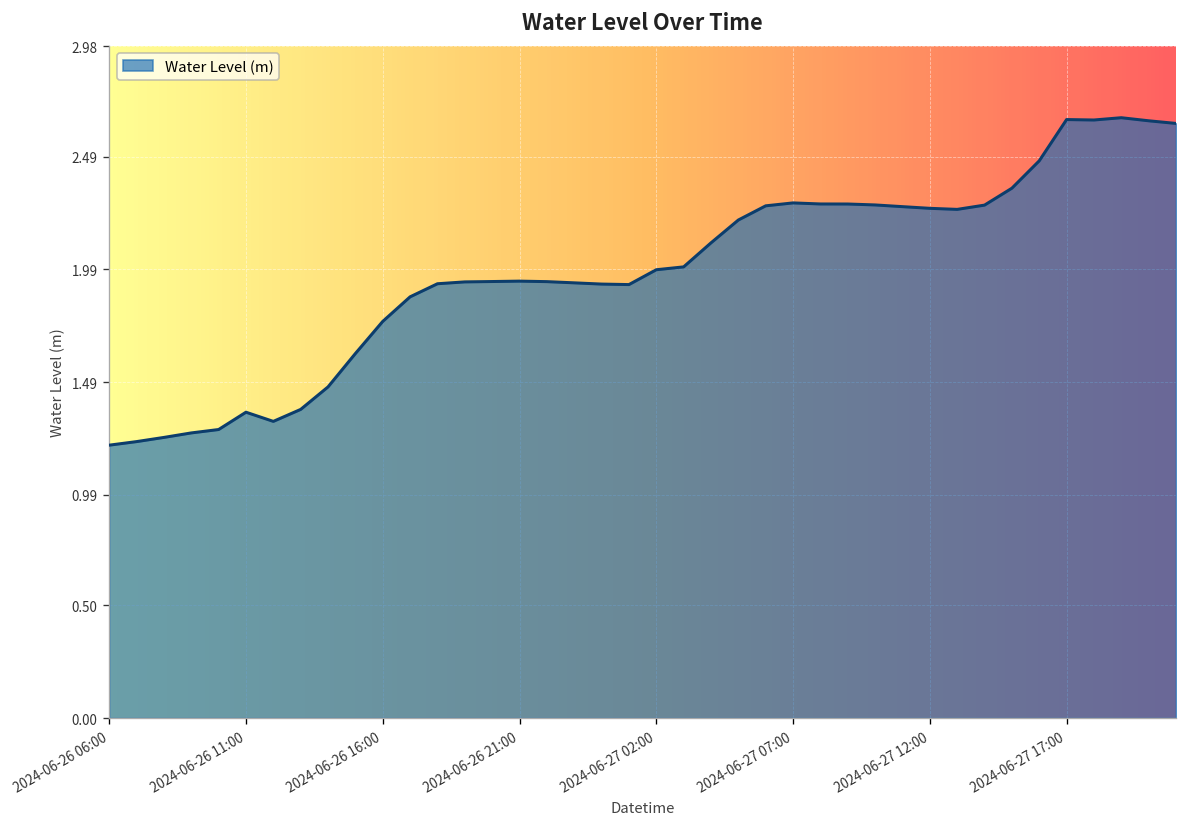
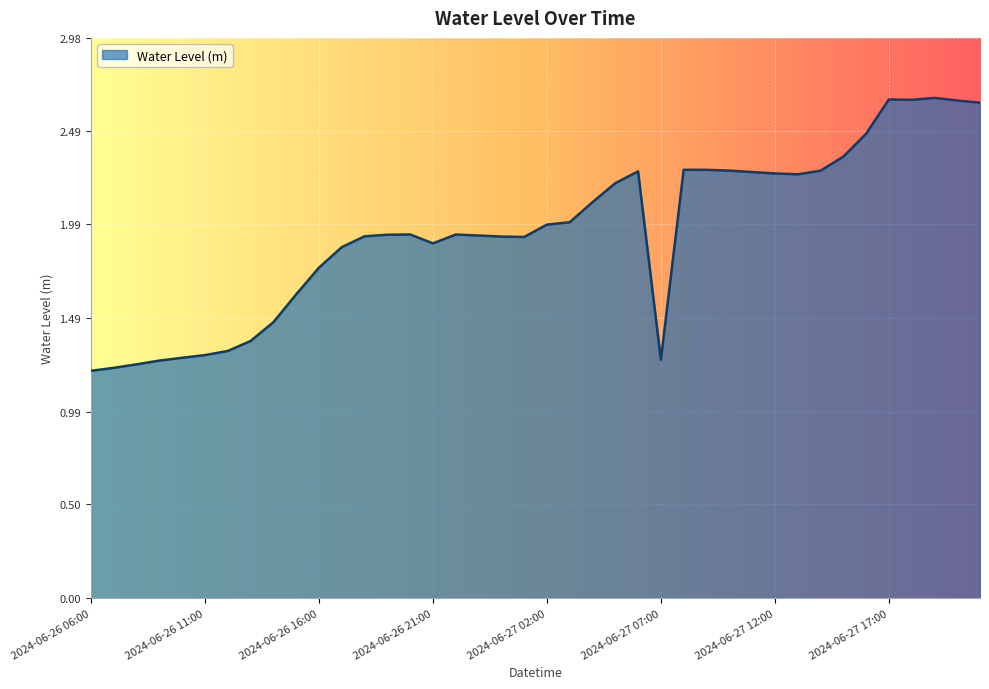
2024-06-26 11:00: 1.36 -> 1.29
2024-06-26 21:00: 1.94 -> 1.89
2024-06-27 07:00: 2.29 -> 1.27
